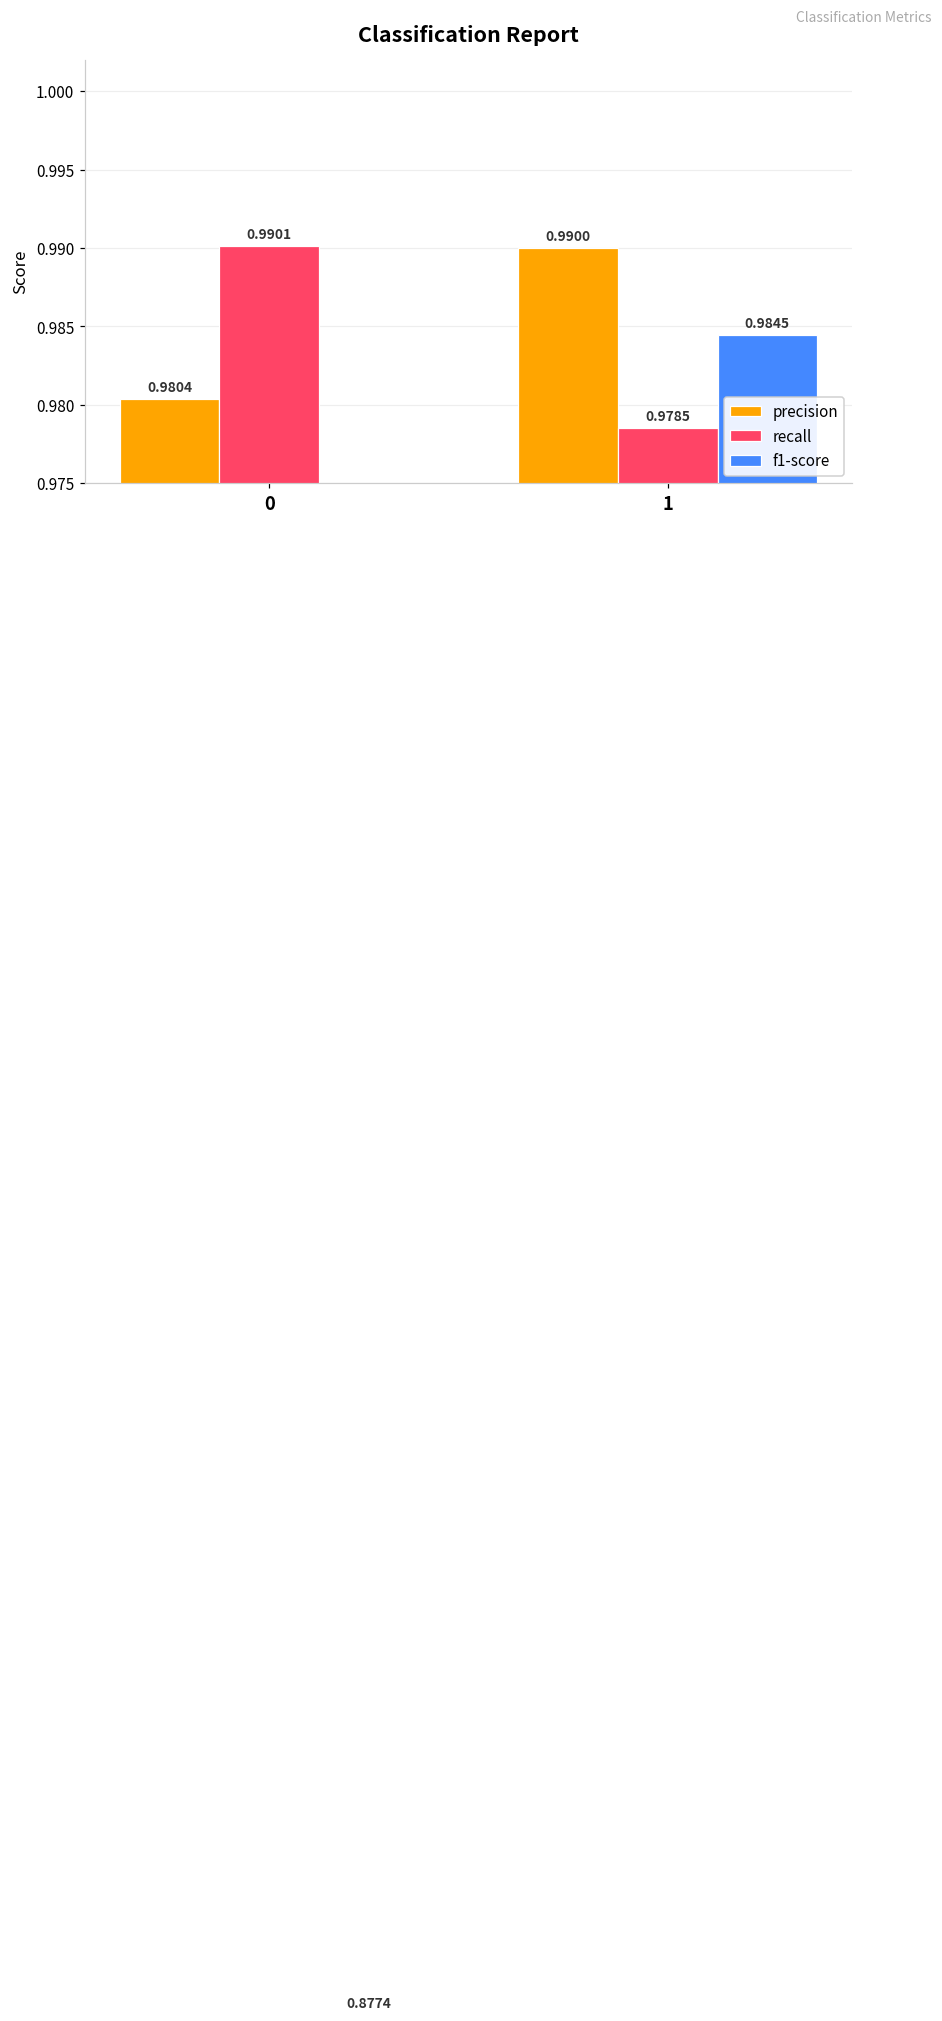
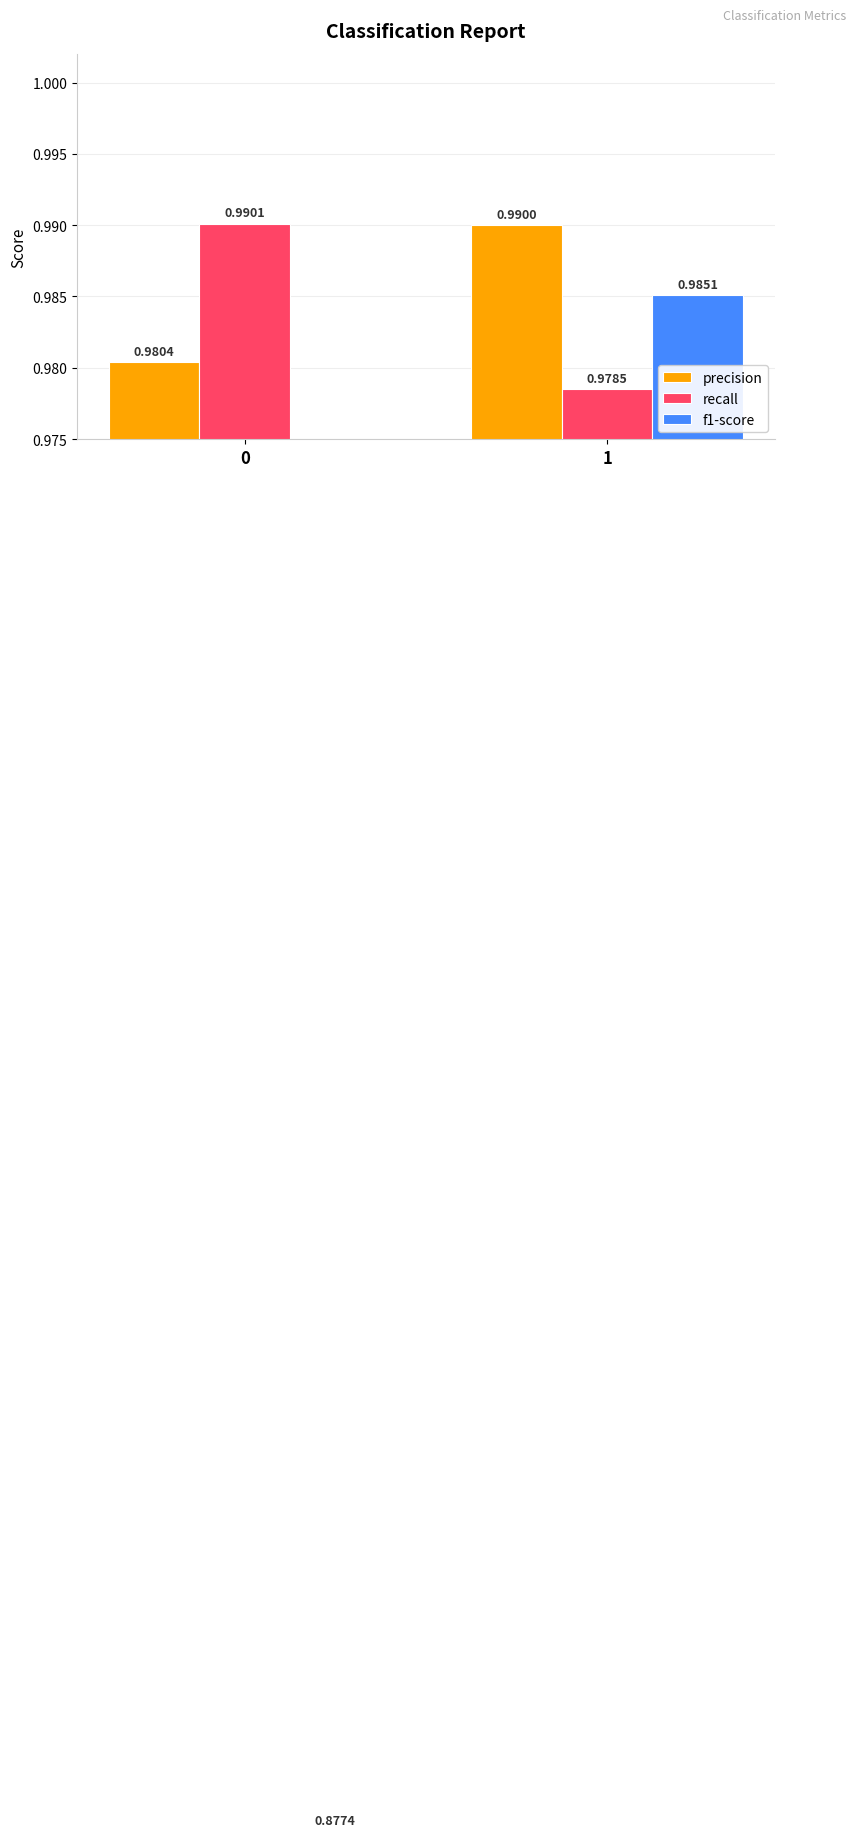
f1-score, 1: 0.9845 -> 0.9851
